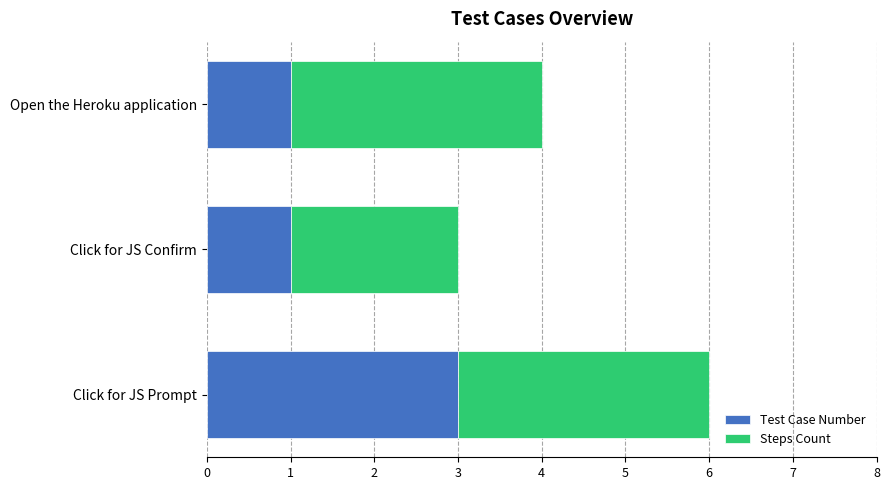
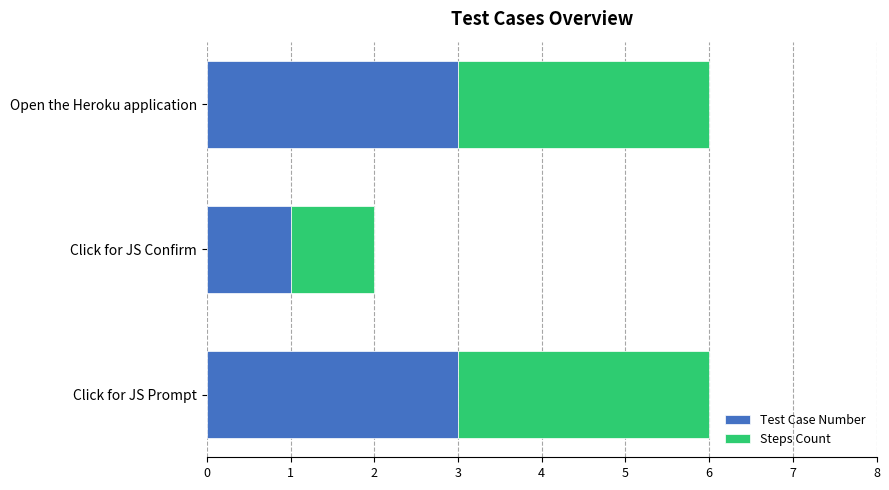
Test Case Number, Open the Heroku application: 1 -> 3
Steps Count, Click for JS Confirm: 2 -> 1
